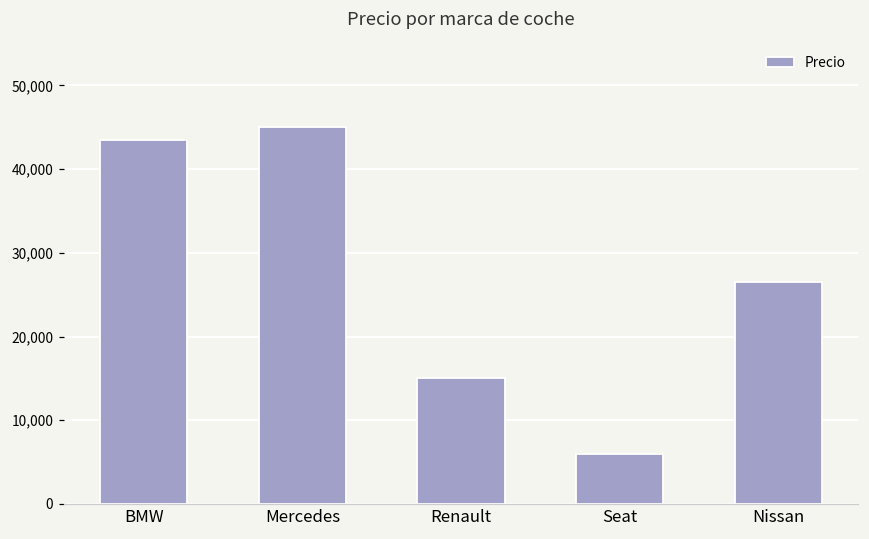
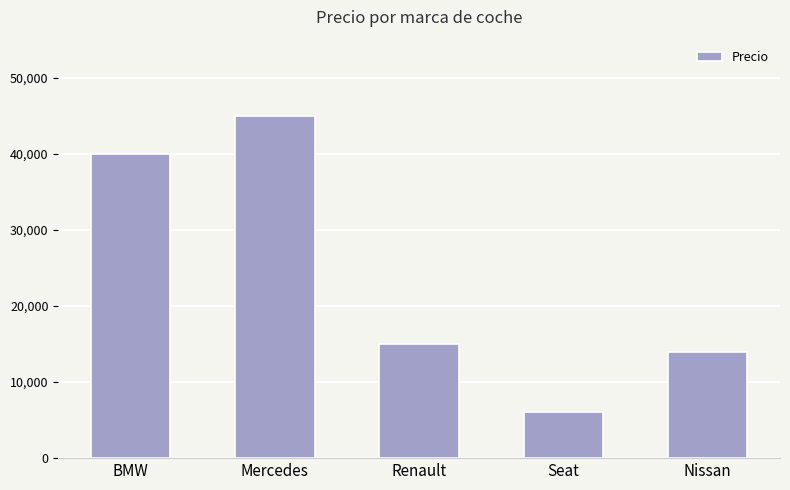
BMW: 44,000 -> 40,000
Nissan: 26,000 -> 14,000
